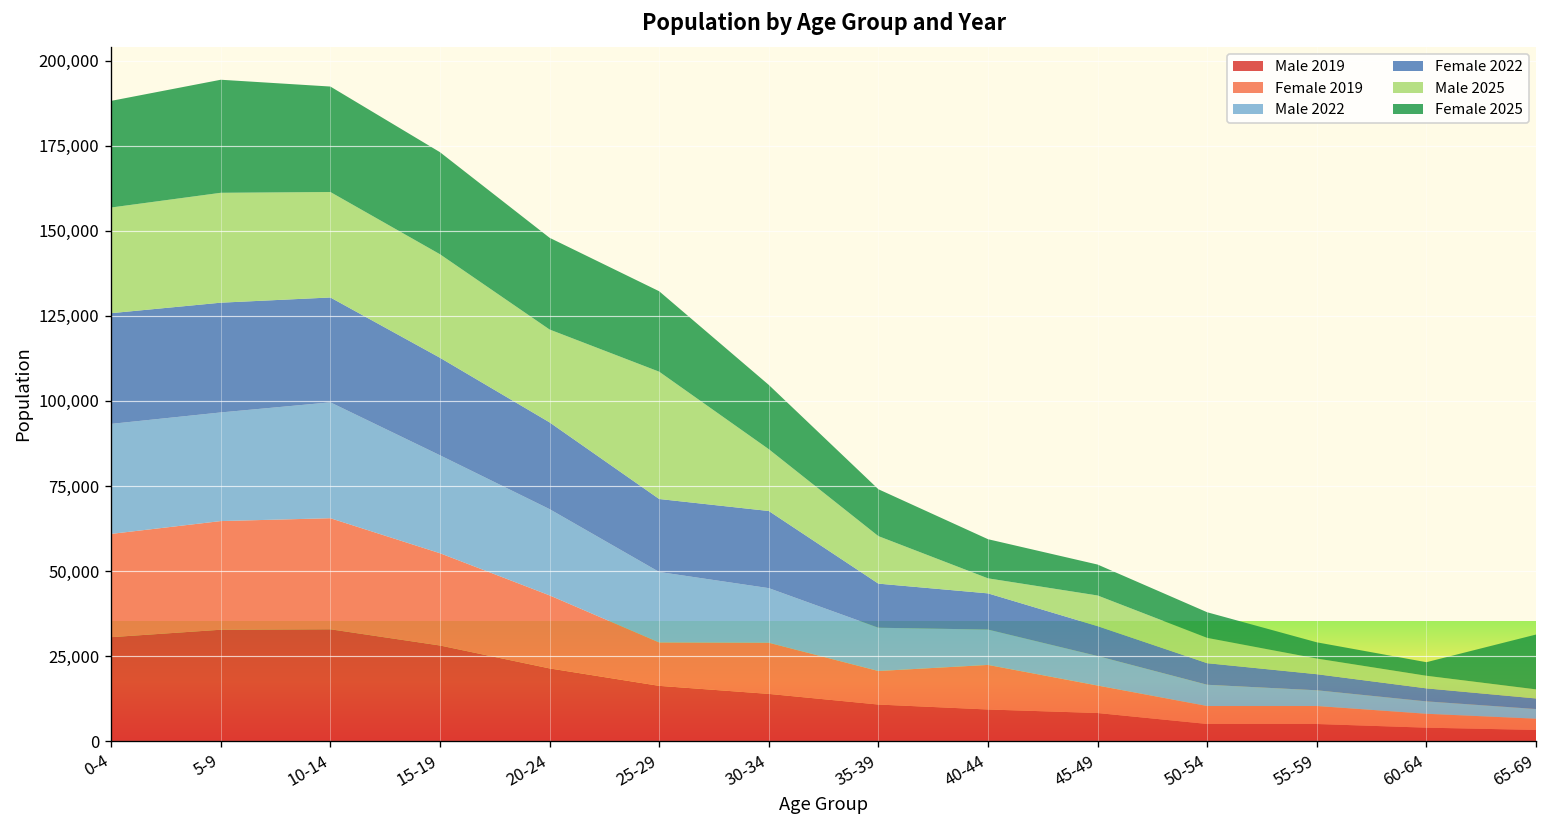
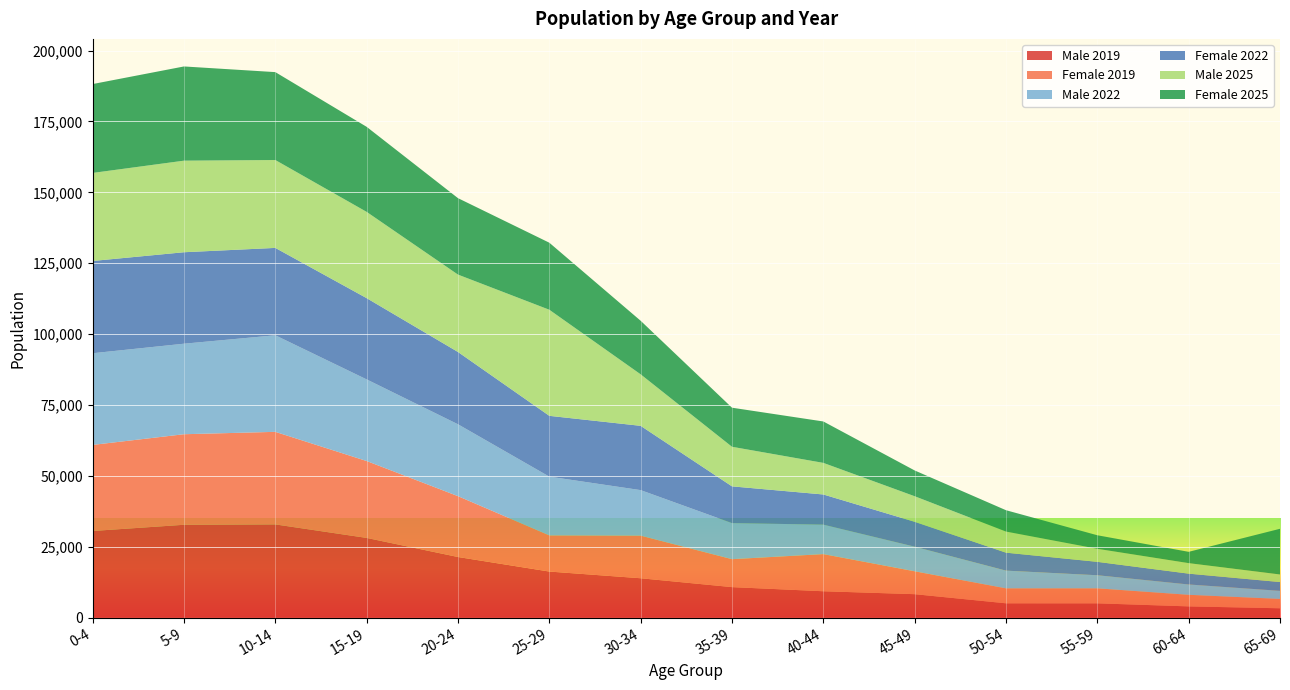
Male 2025, 40-44: 4,000 -> 11,000
Female 2025, 40-44: 12,000 -> 15,000
